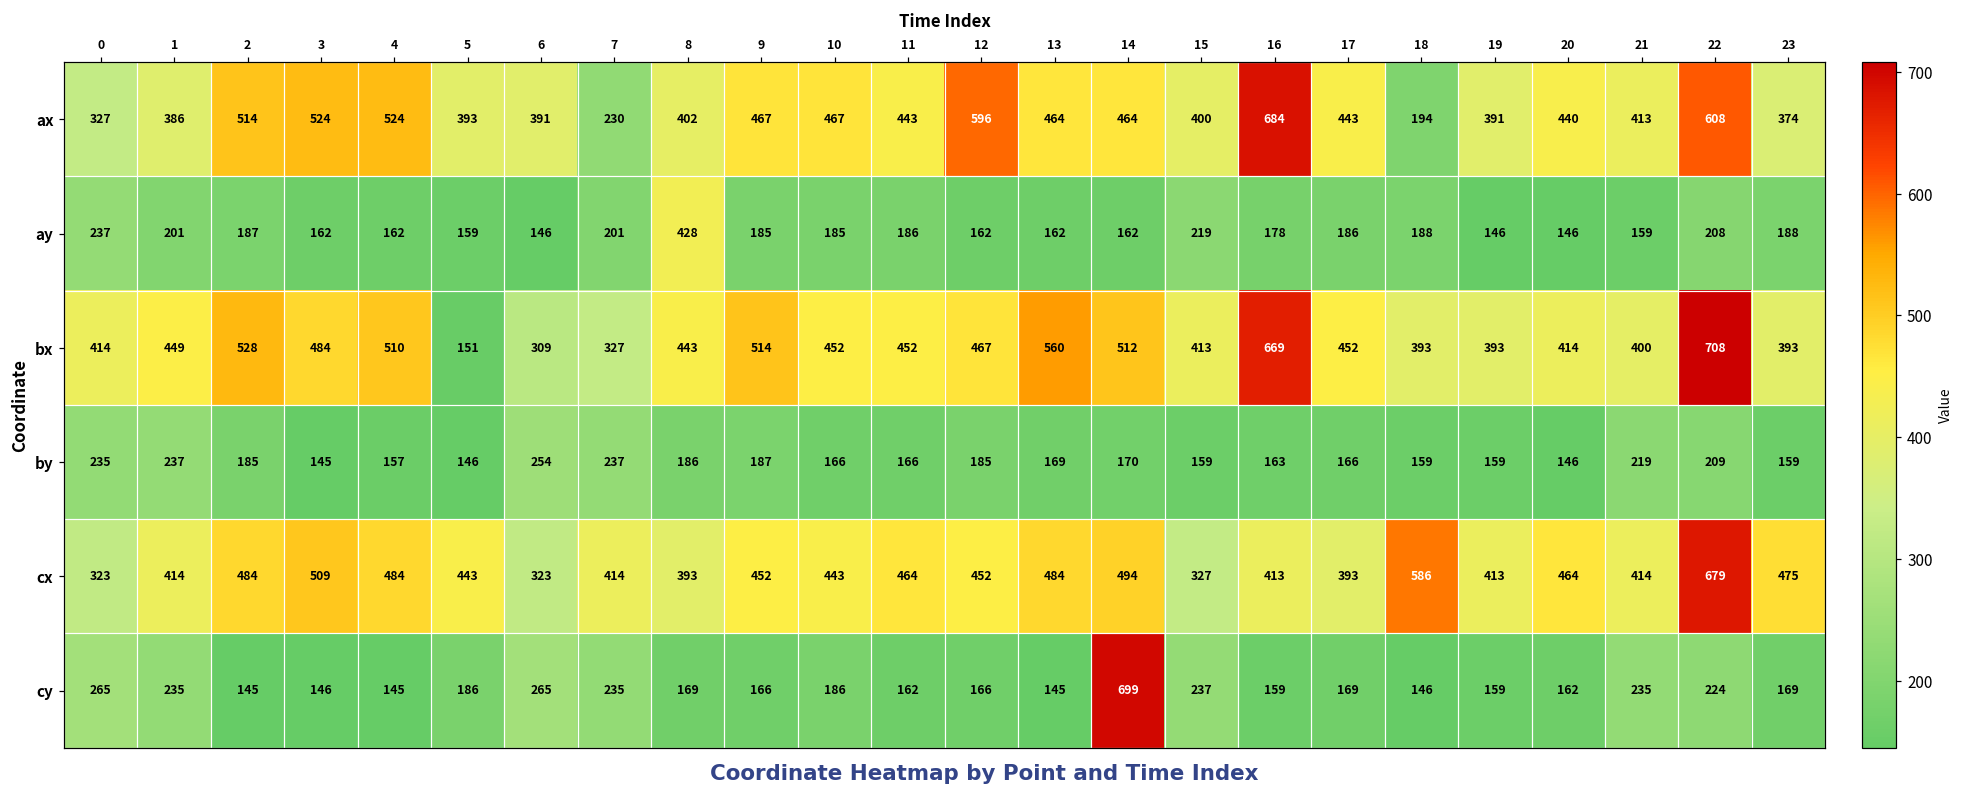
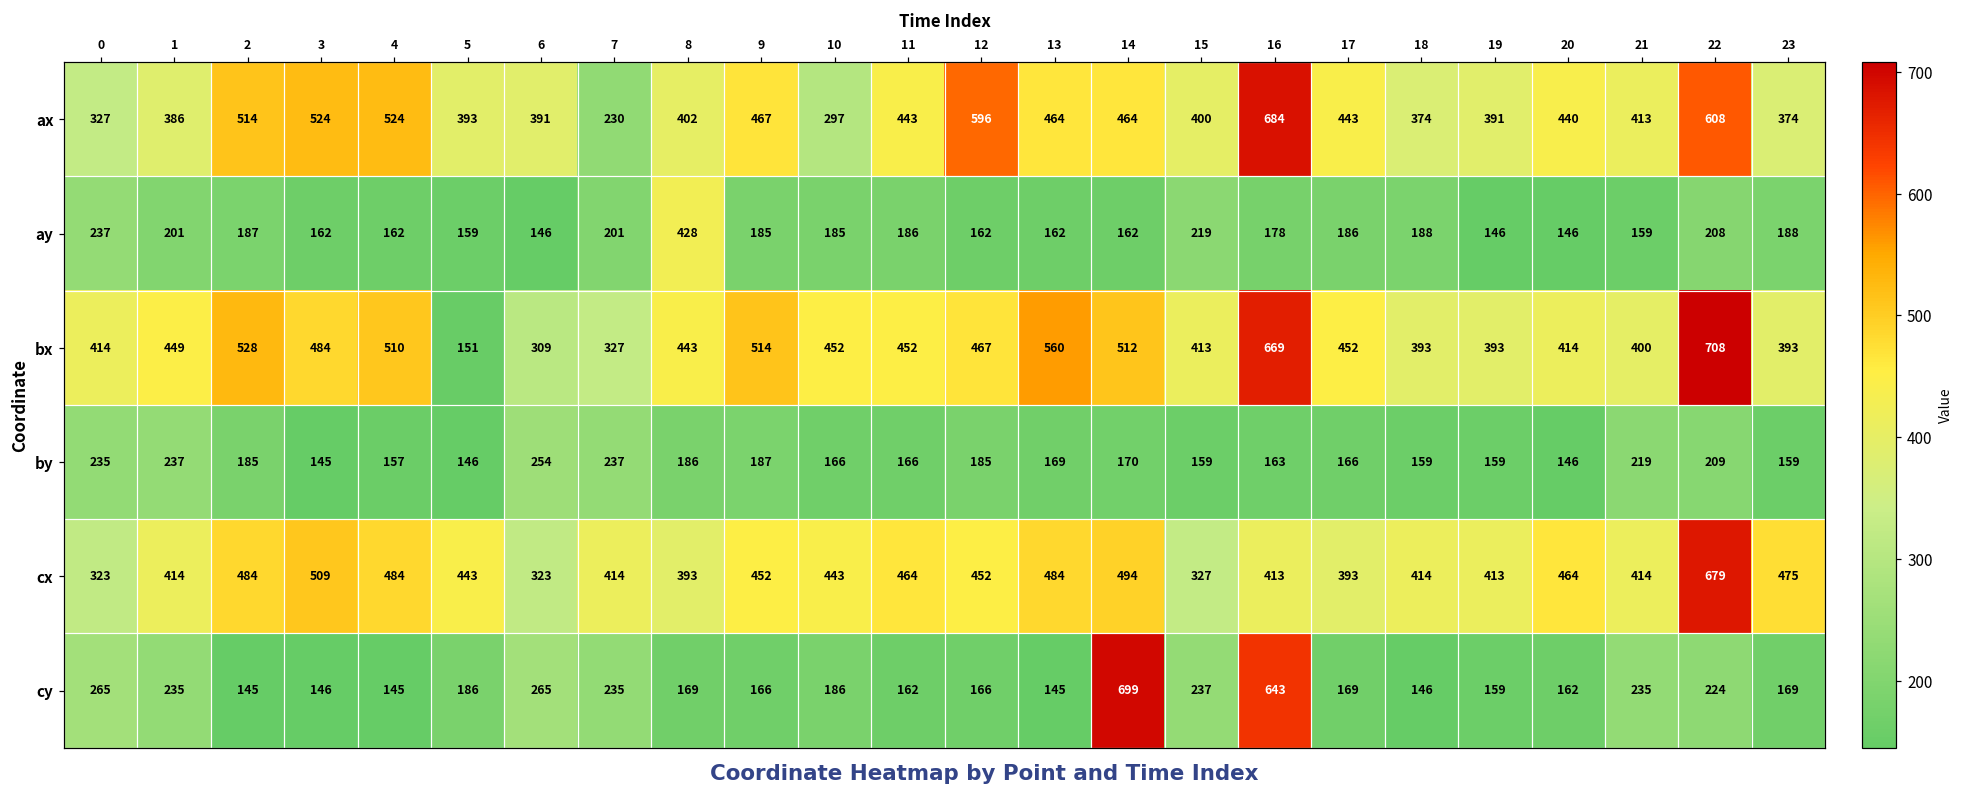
ax, 10: 467 -> 297
ax, 18: 194 -> 374
cx, 18: 586 -> 414
cy, 16: 159 -> 643
